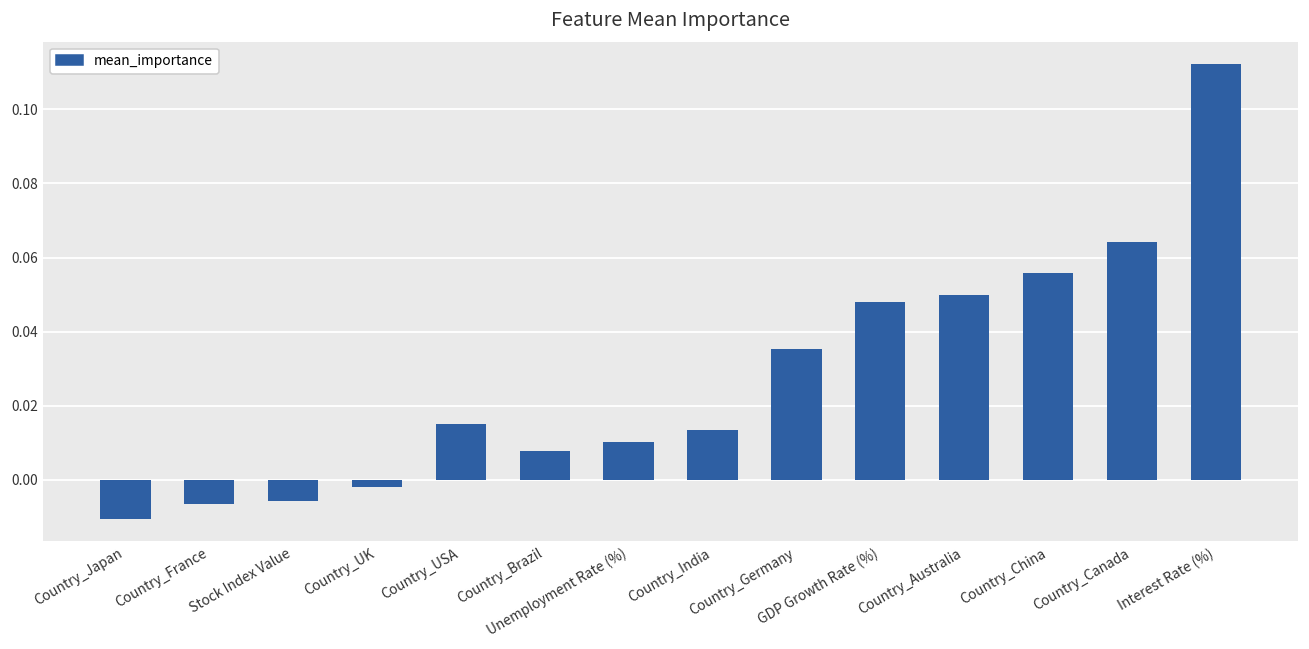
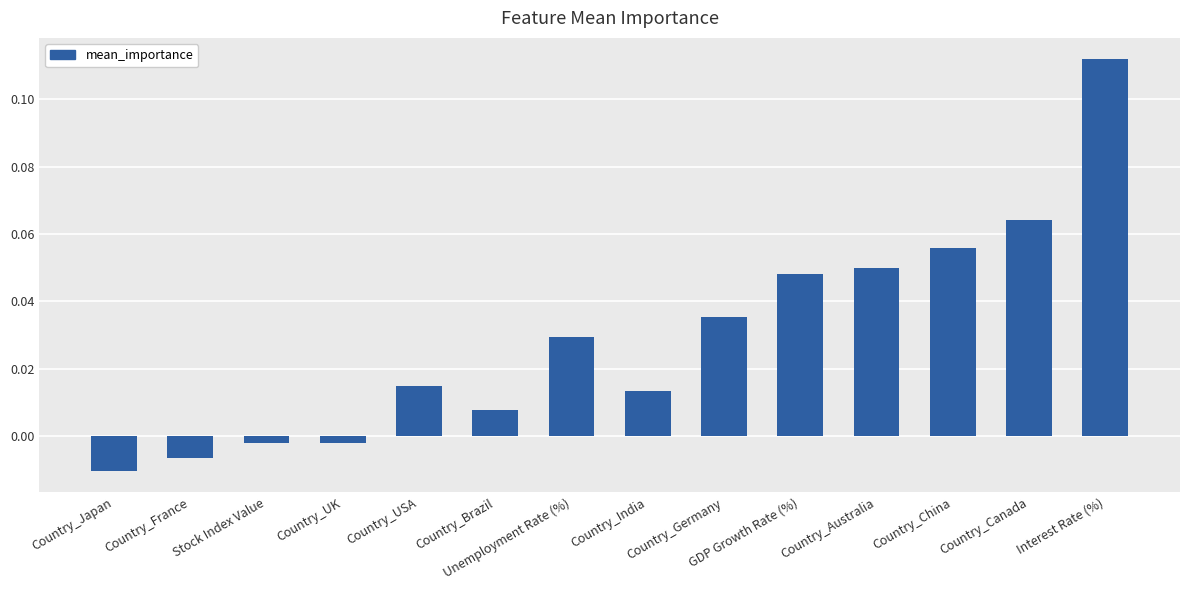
Stock Index Value: -0.006 -> -0.002
Unemployment Rate (%): 0.010 -> 0.029
